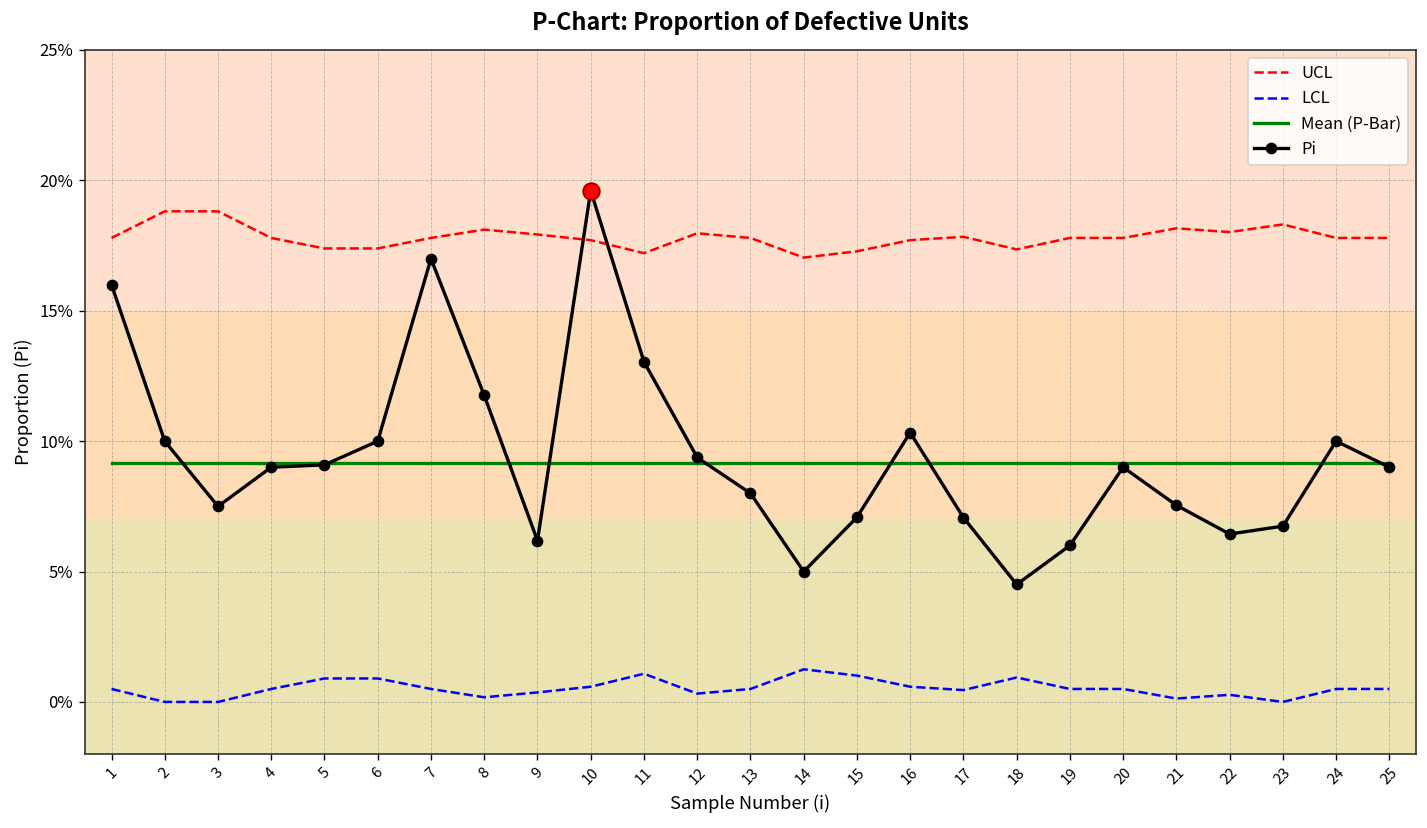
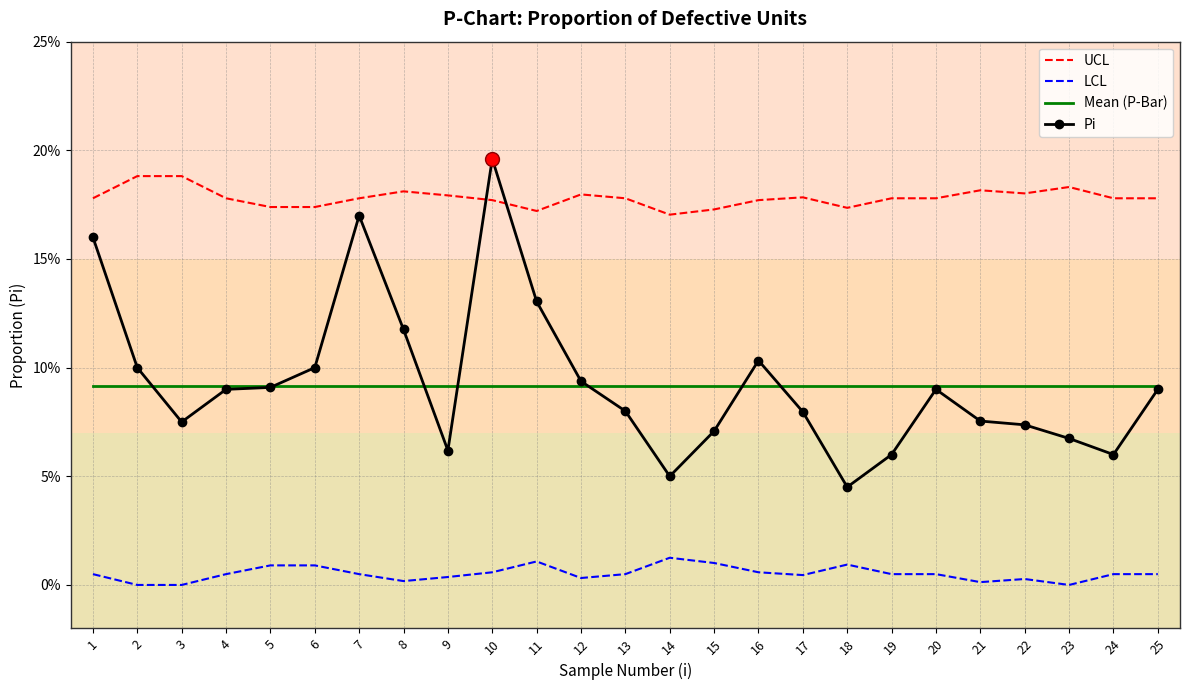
Pi, 17: 7.1% -> 8.0%
Pi, 22: 6.4% -> 7.4%
Pi, 24: 10.0% -> 6.0%
